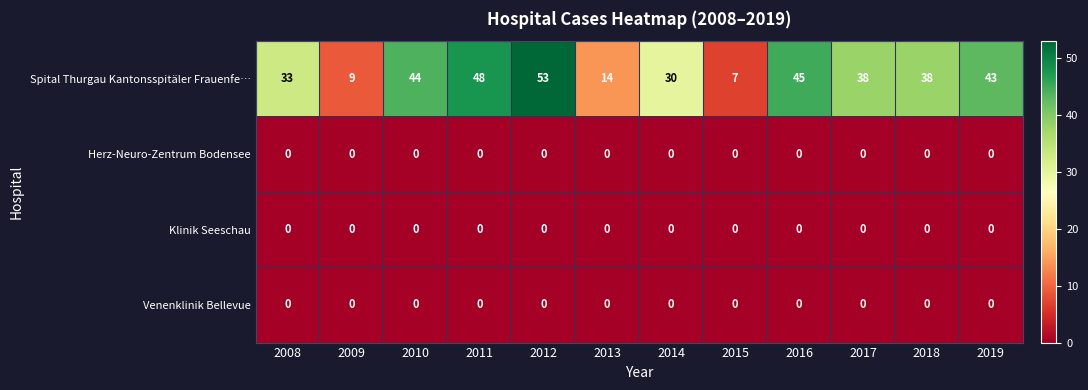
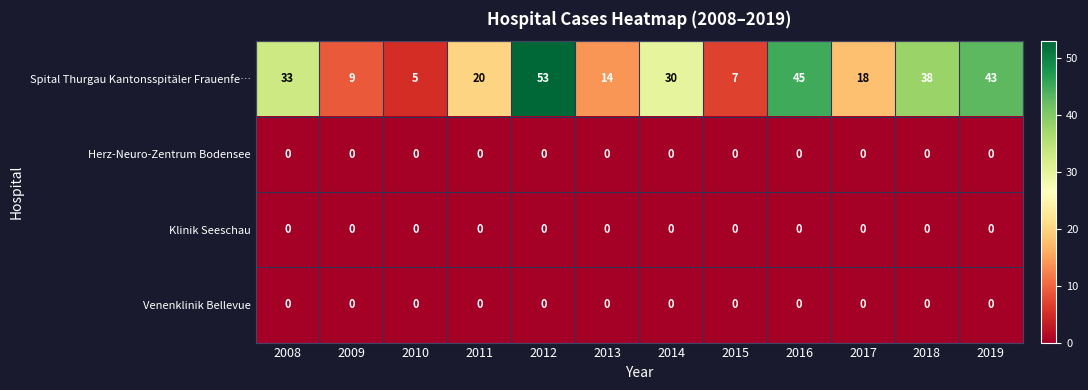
Spital Thurgau Kantonsspitäler Frauenfe…, 2010: 44 -> 5
Spital Thurgau Kantonsspitäler Frauenfe…, 2011: 48 -> 20
Spital Thurgau Kantonsspitäler Frauenfe…, 2017: 38 -> 18
